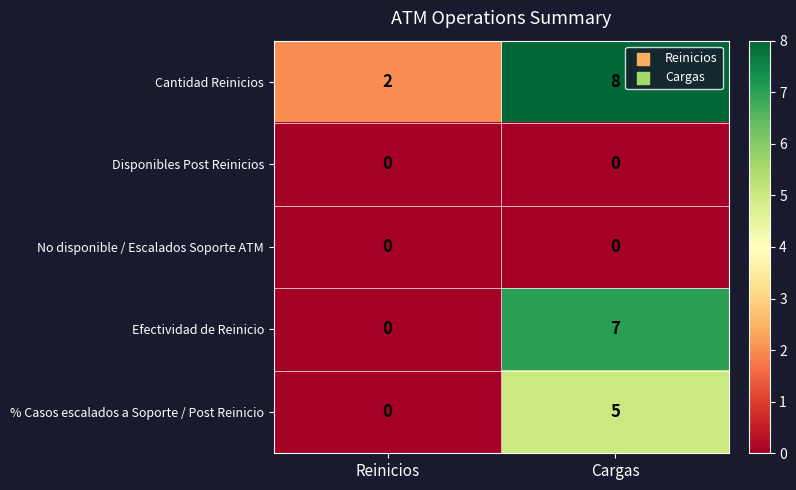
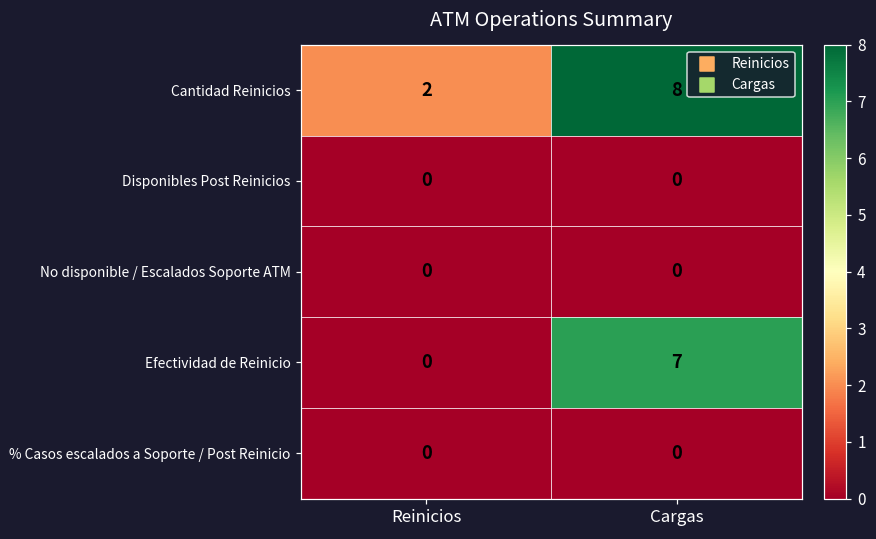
% Casos escalados a Soporte / Post Reinicio, Cargas: 5 -> 0
